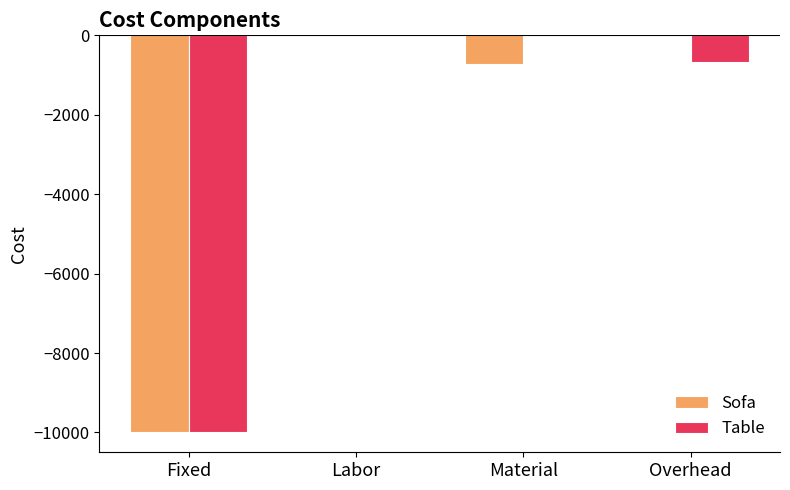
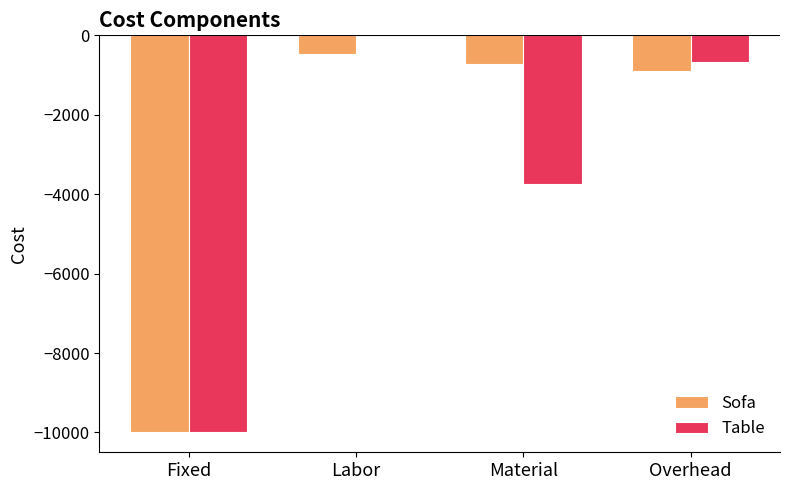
Sofa, Labor: 0 -> -500
Table, Material: 0 -> -3800
Sofa, Overhead: 0 -> -900
